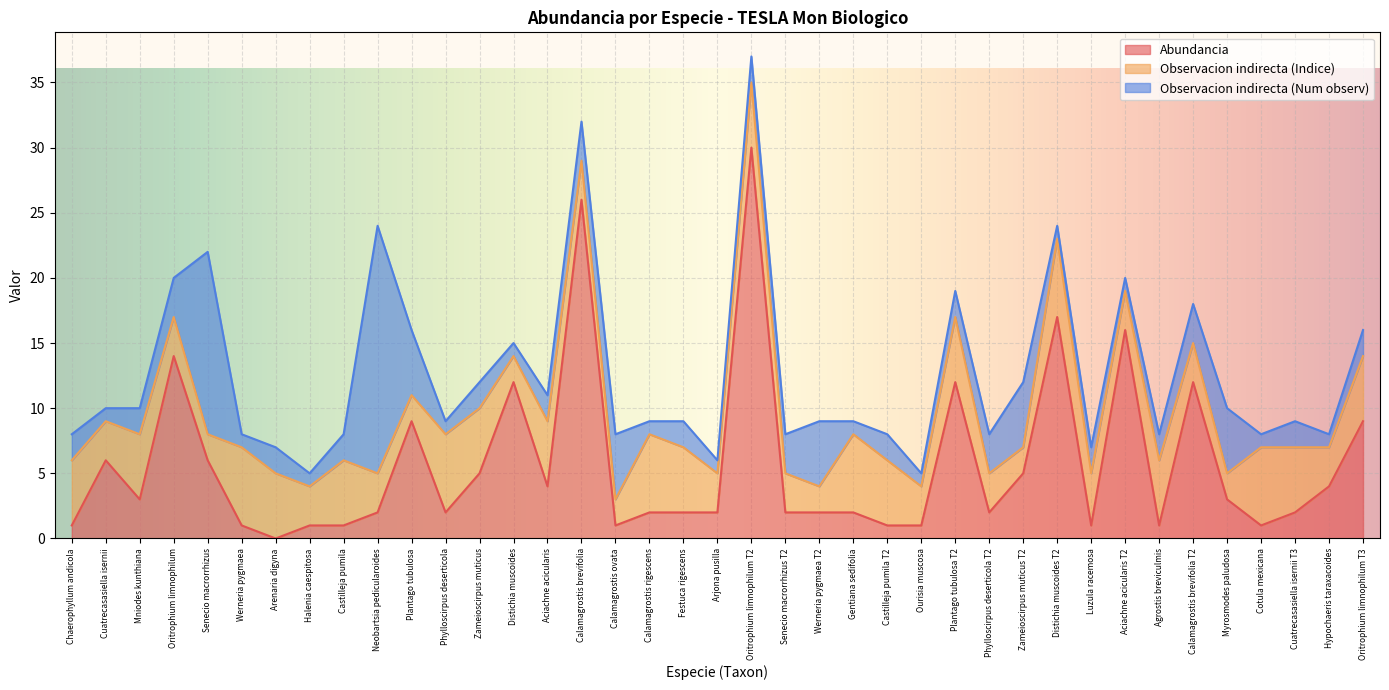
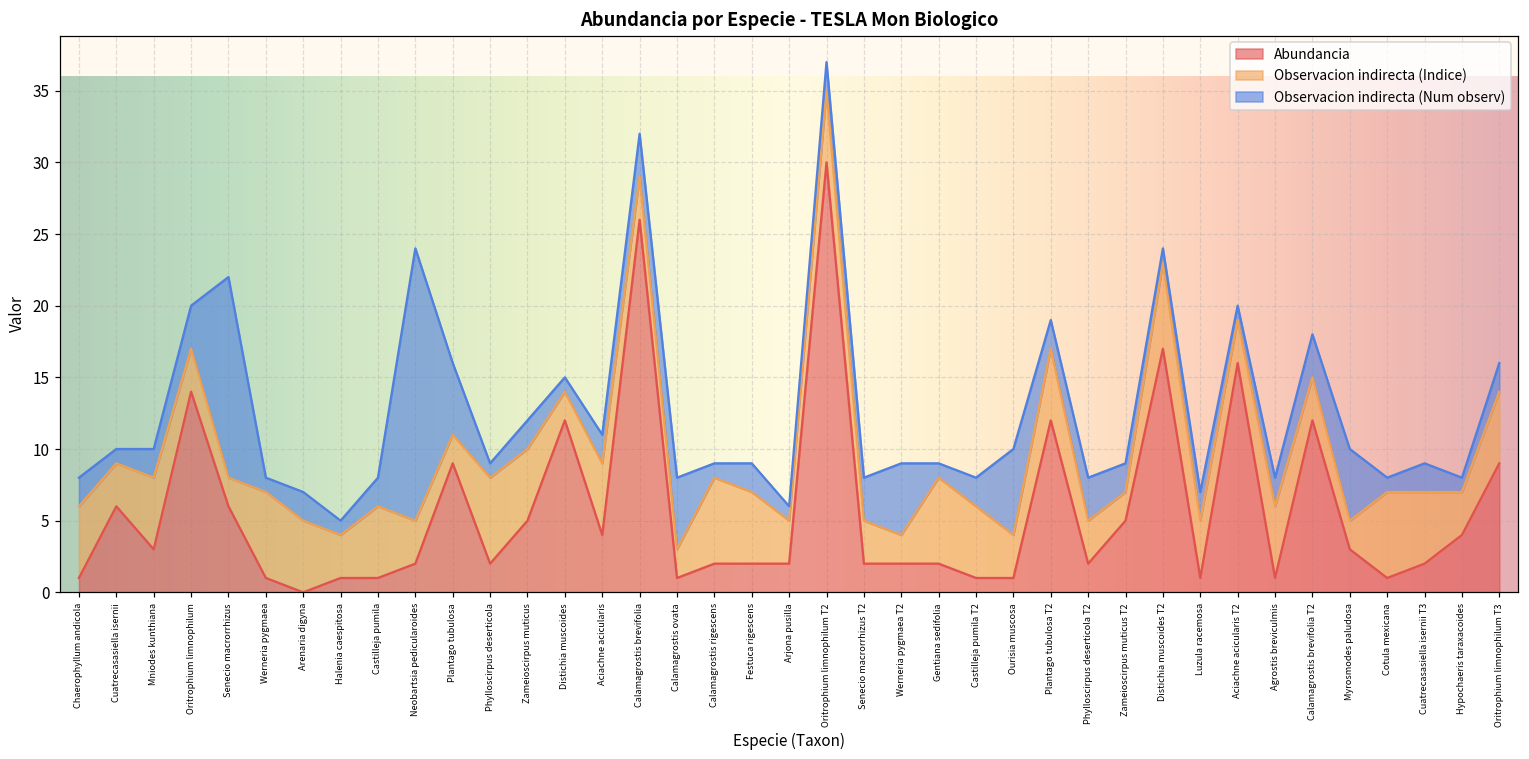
Observacion indirecta (Num observ), Ourisia muscosa: 1 -> 6
Observacion indirecta (Num observ), Zameioscirpus muticus T2: 5 -> 2
